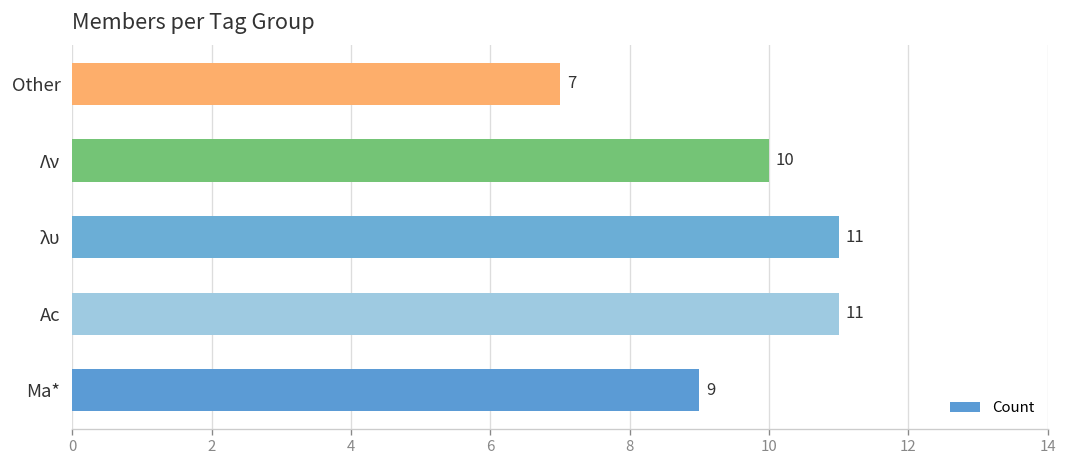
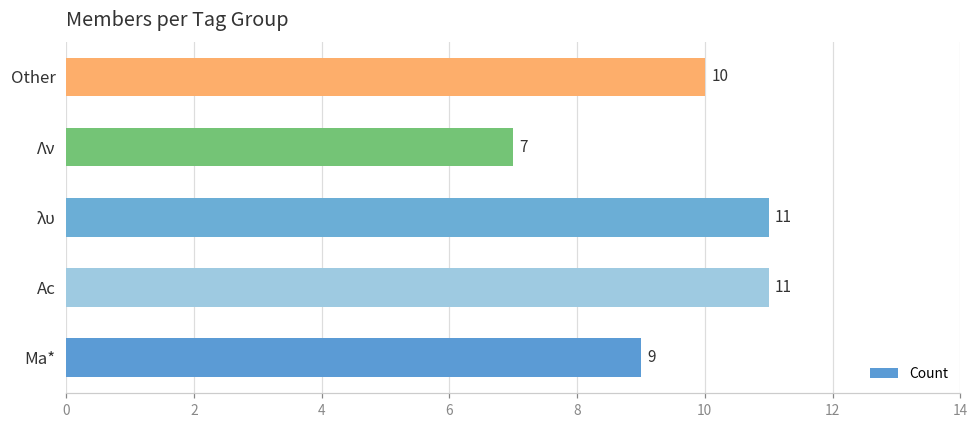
Other: 7 -> 10
Λν: 10 -> 7
